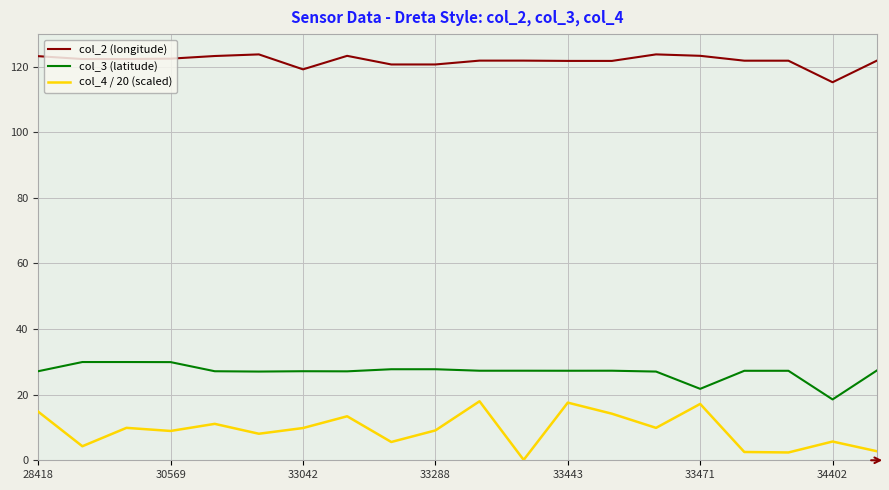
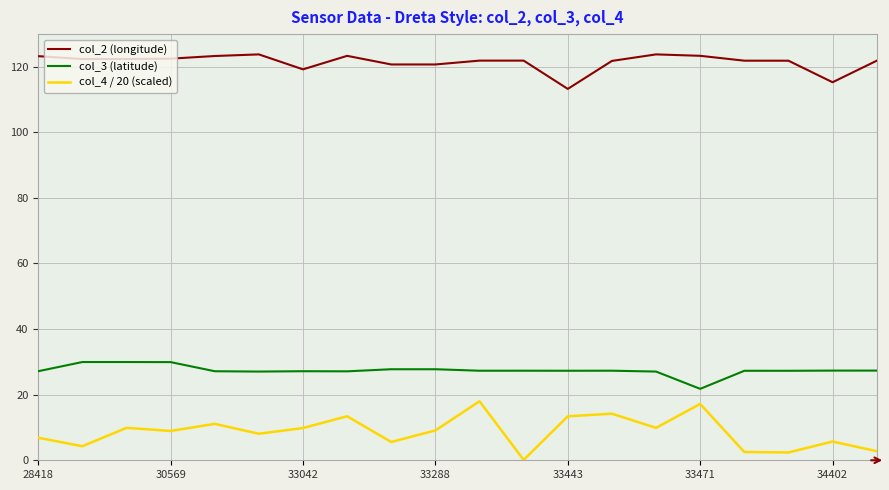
col_4 / 20 (scaled), 28418: 15 -> 7
col_2 (longitude), 33443: 122 -> 113
col_4 / 20 (scaled), 33443: 18 -> 13
col_3 (latitude), 34402: 19 -> 27
